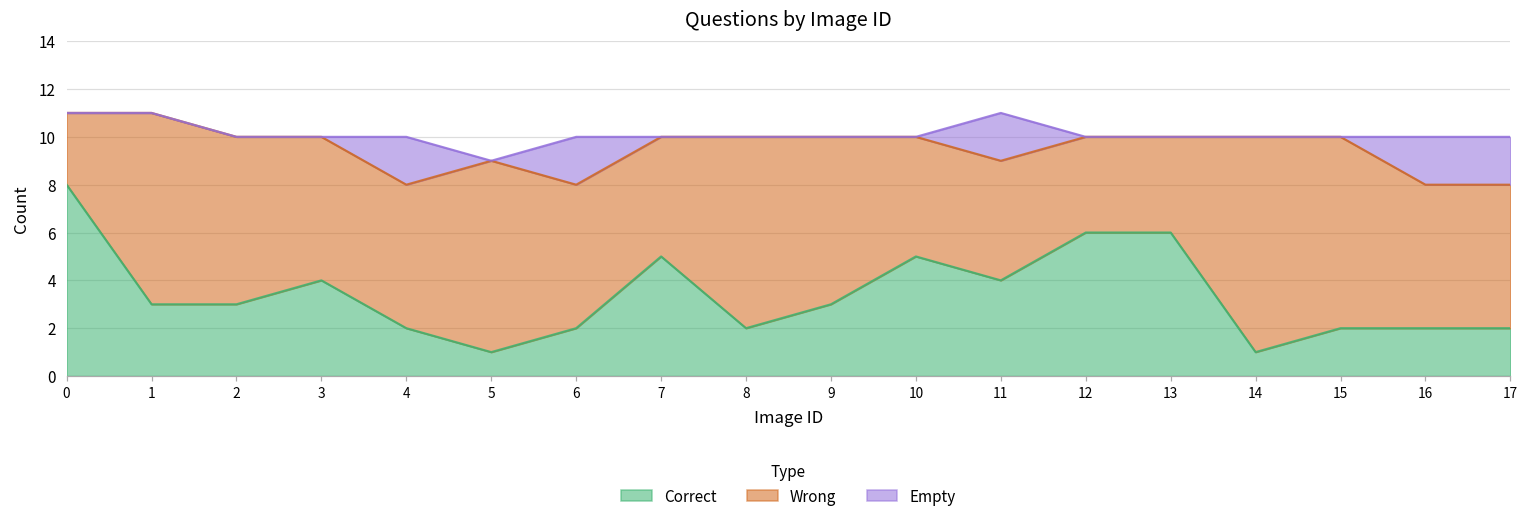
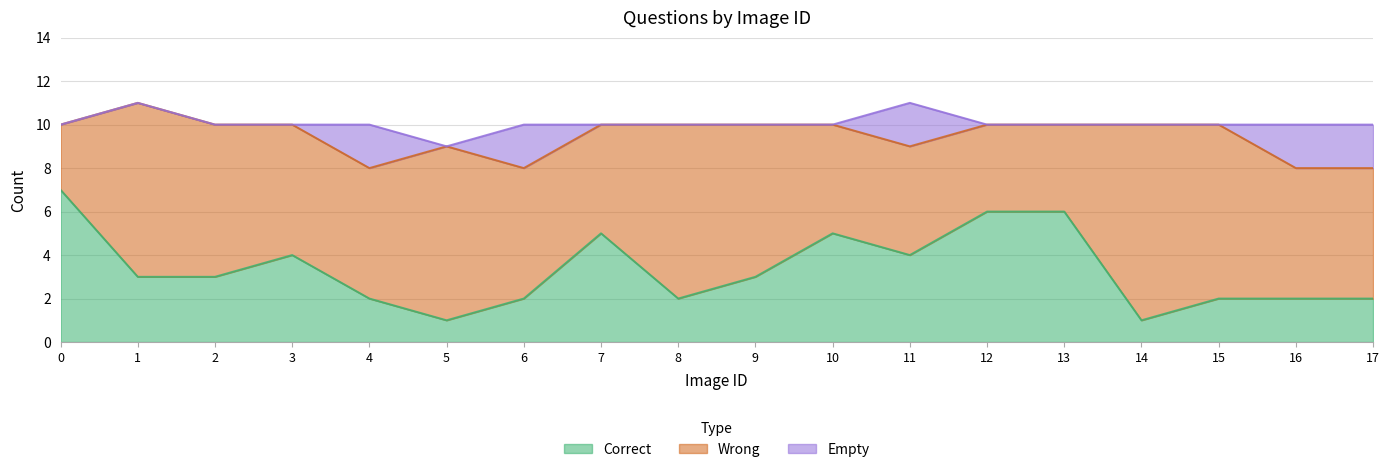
Correct, 0: 8 -> 7
